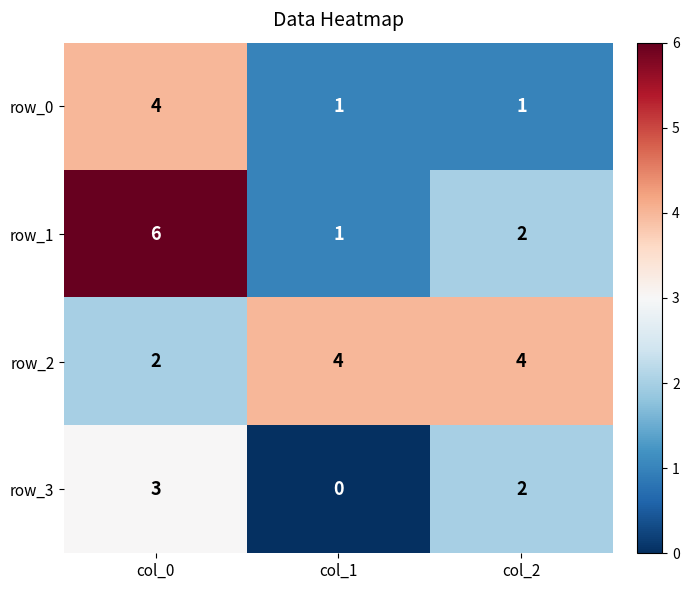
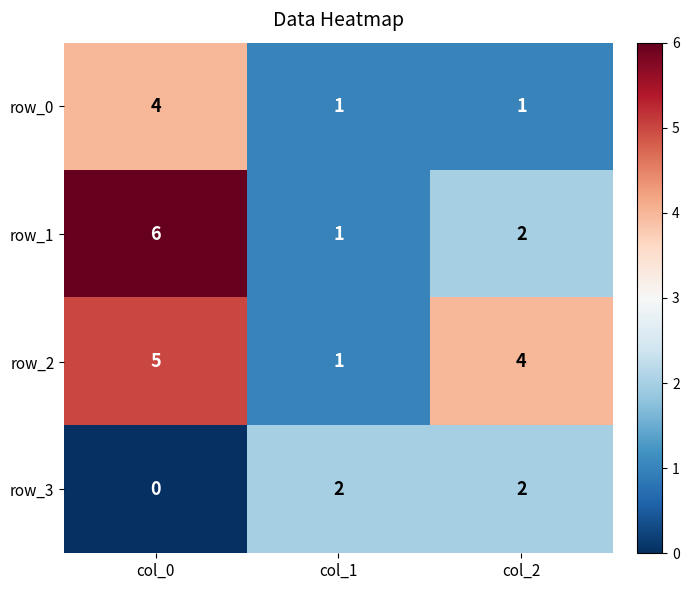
row_2, col_0: 2 -> 5
row_2, col_1: 4 -> 1
row_3, col_0: 3 -> 0
row_3, col_1: 0 -> 2
